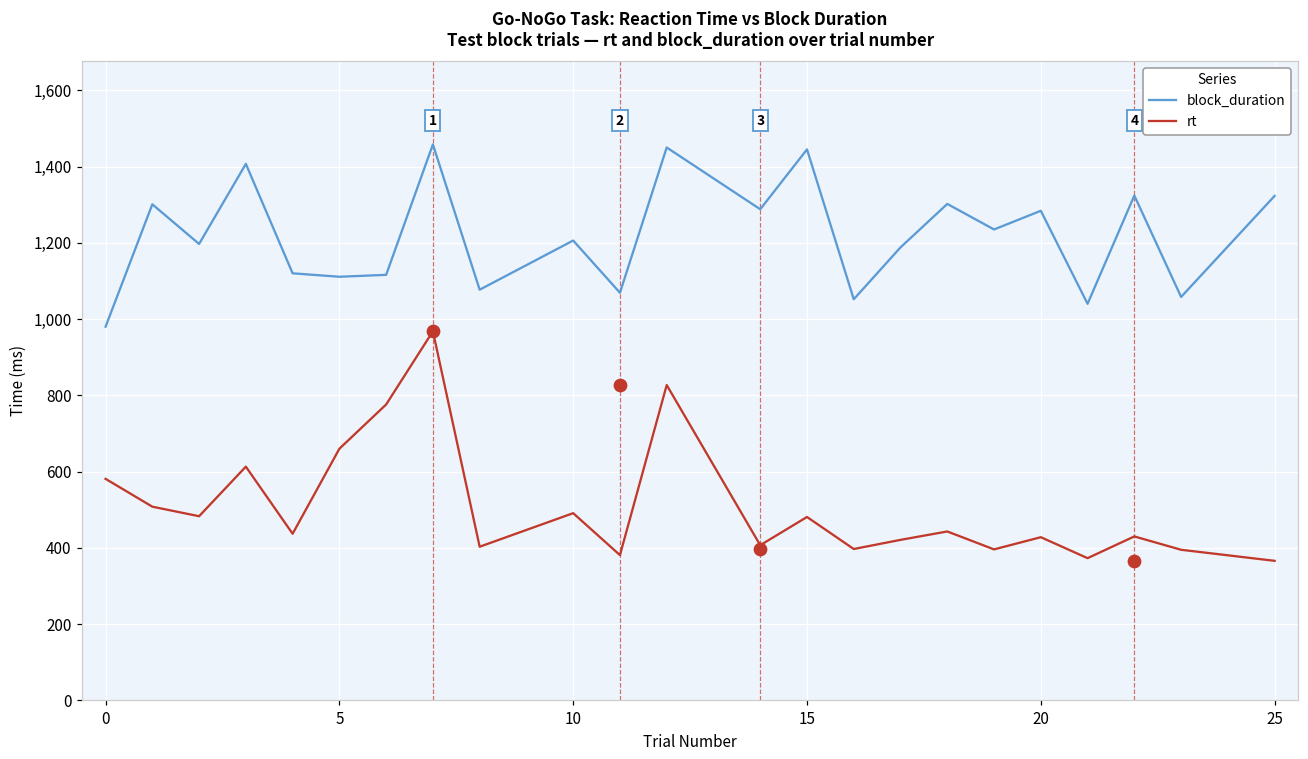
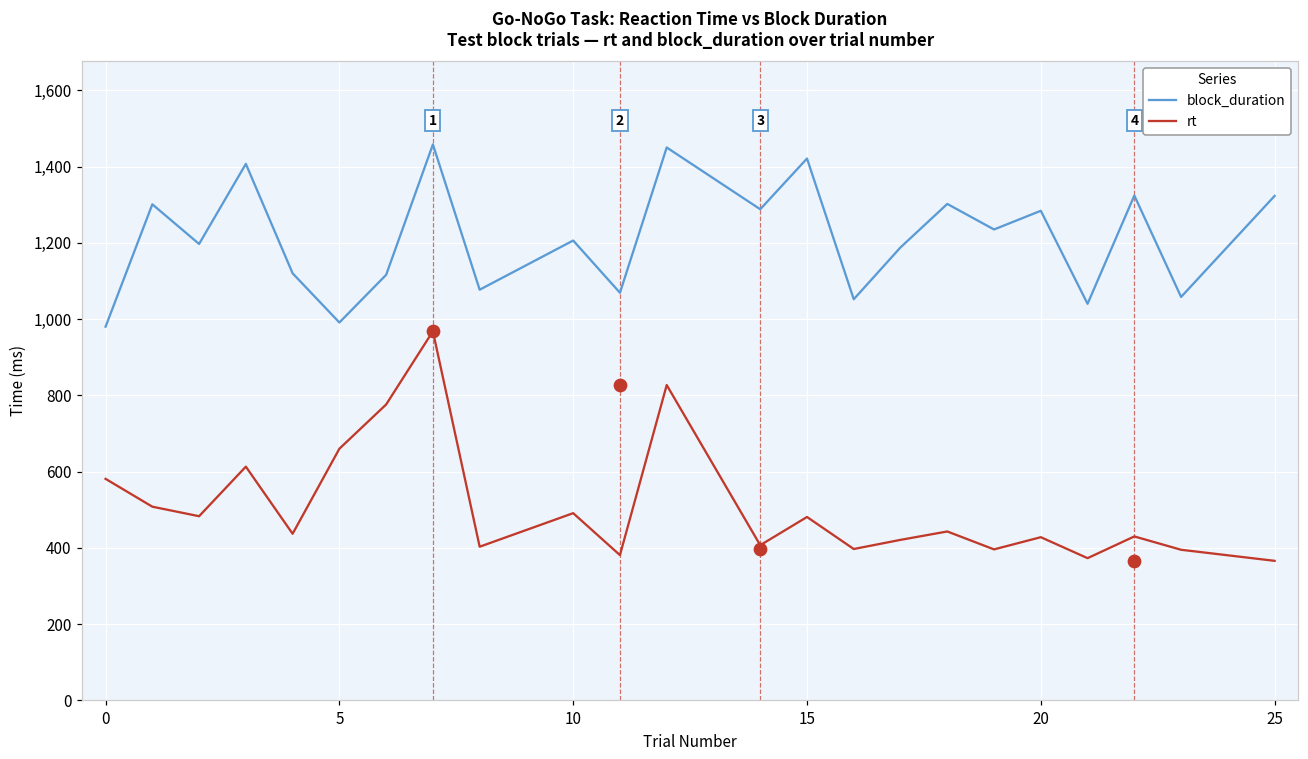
block_duration, 5: 1,110 -> 990
block_duration, 15: 1,450 -> 1,420
